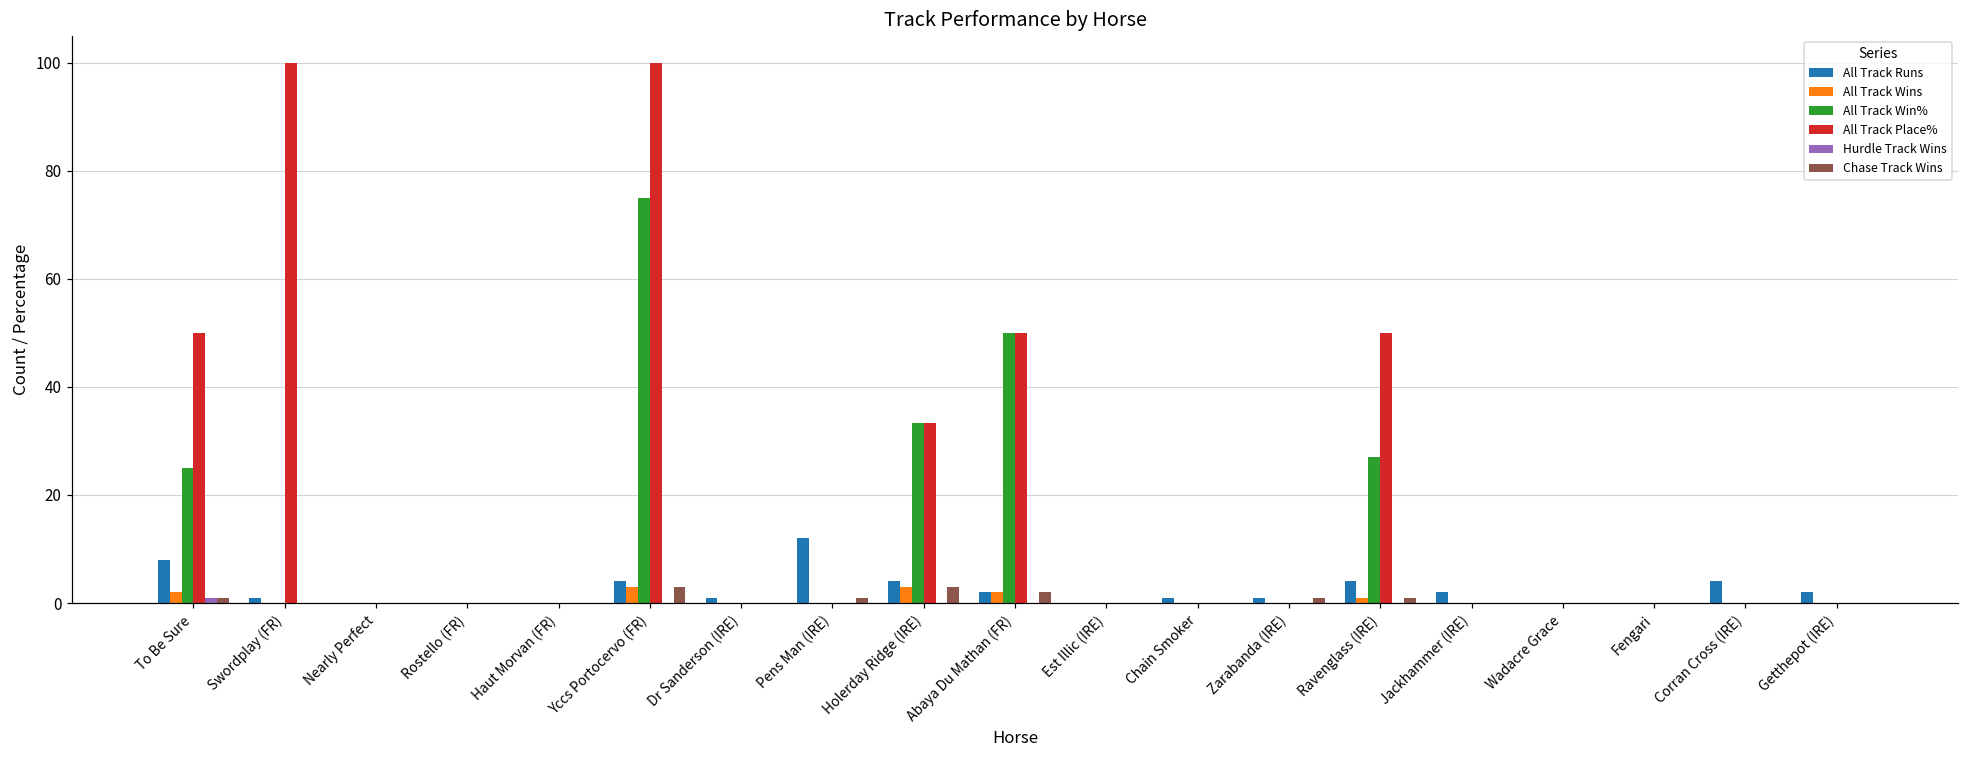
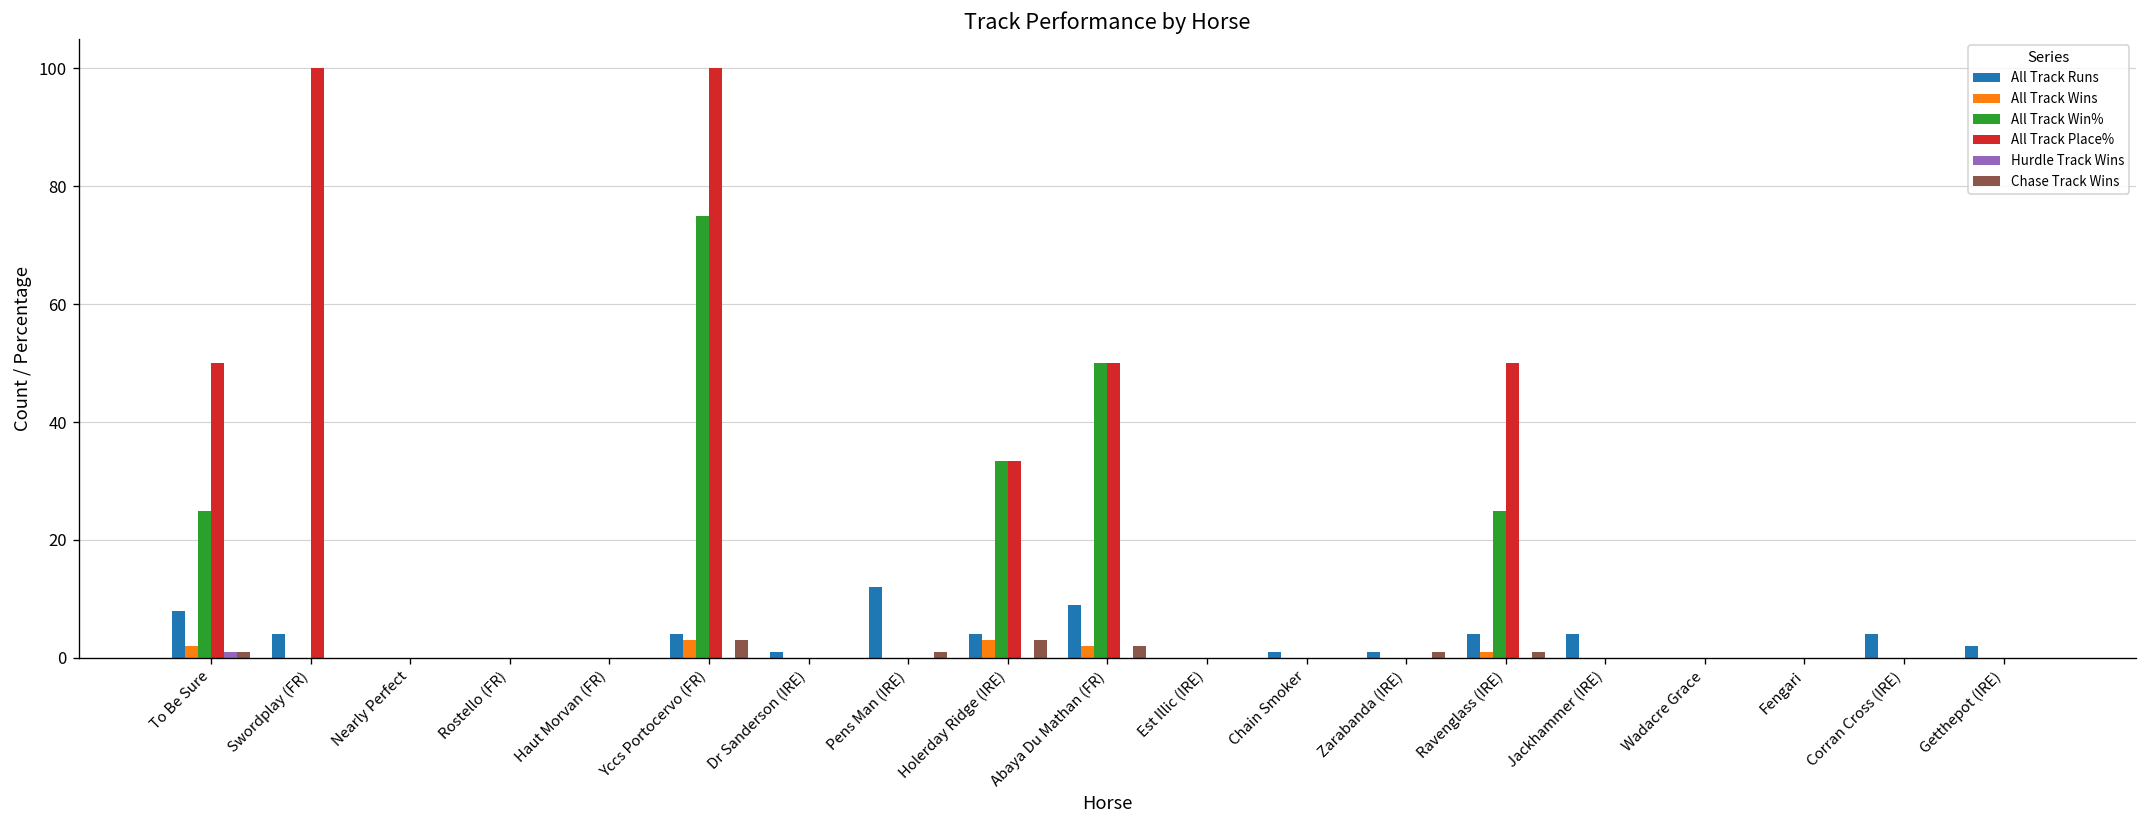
All Track Runs, Swordplay (FR): 1 -> 4
All Track Runs, Abaya Du Mathan (FR): 2 -> 9
All Track Win%, Ravenglass (IRE): 27 -> 25
All Track Runs, Jackhammer (IRE): 2 -> 4
